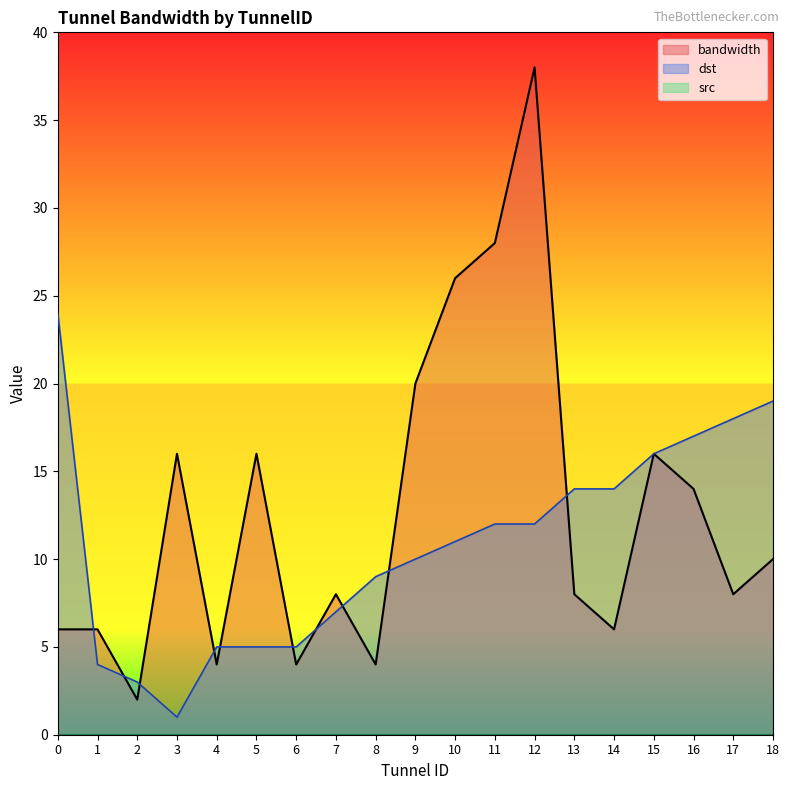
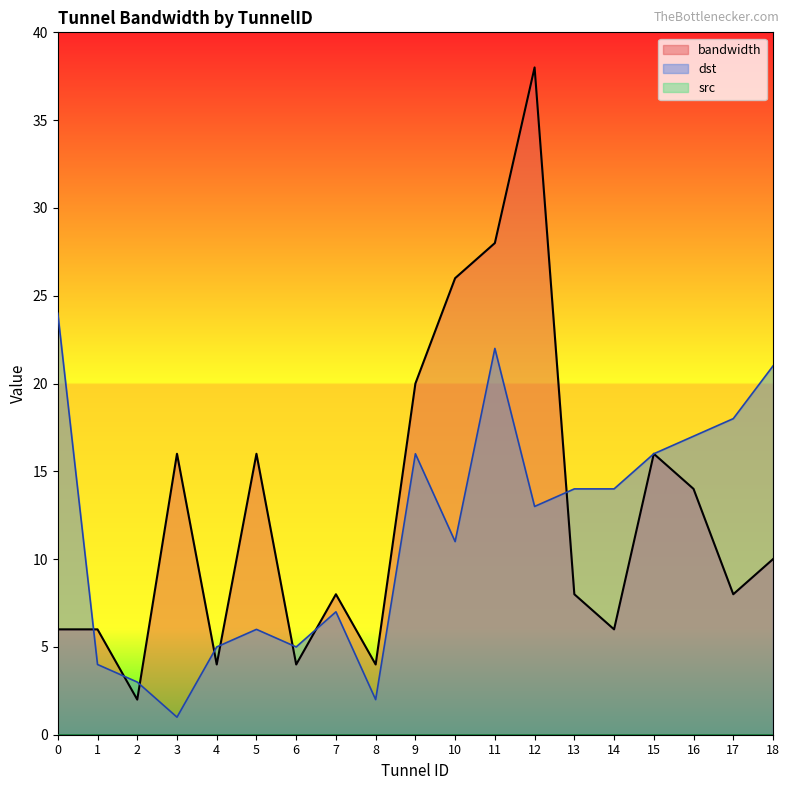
dst, 5: 5 -> 6
dst, 8: 9 -> 2
dst, 9: 10 -> 16
dst, 11: 12 -> 22
dst, 12: 12 -> 13
dst, 18: 19 -> 21
